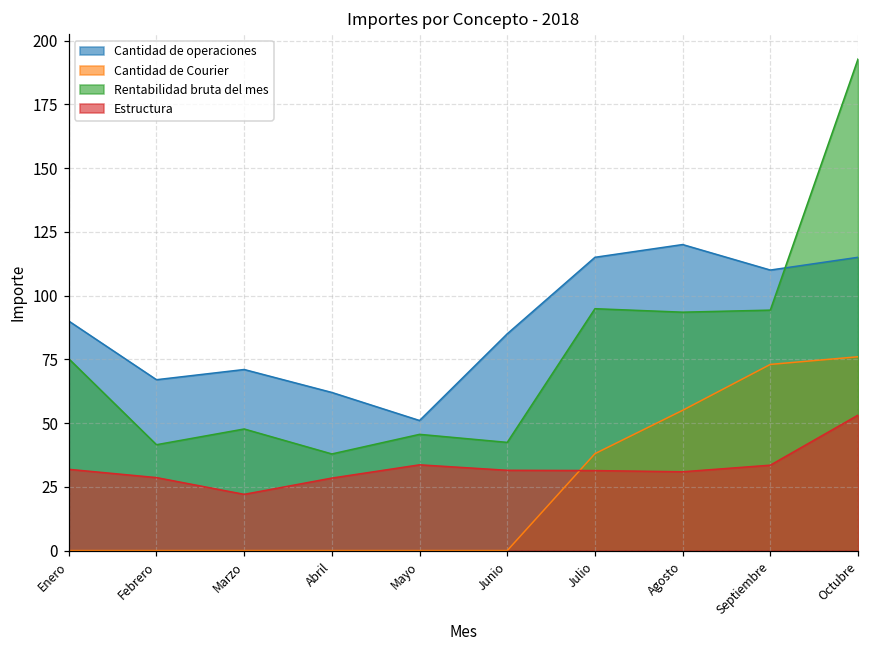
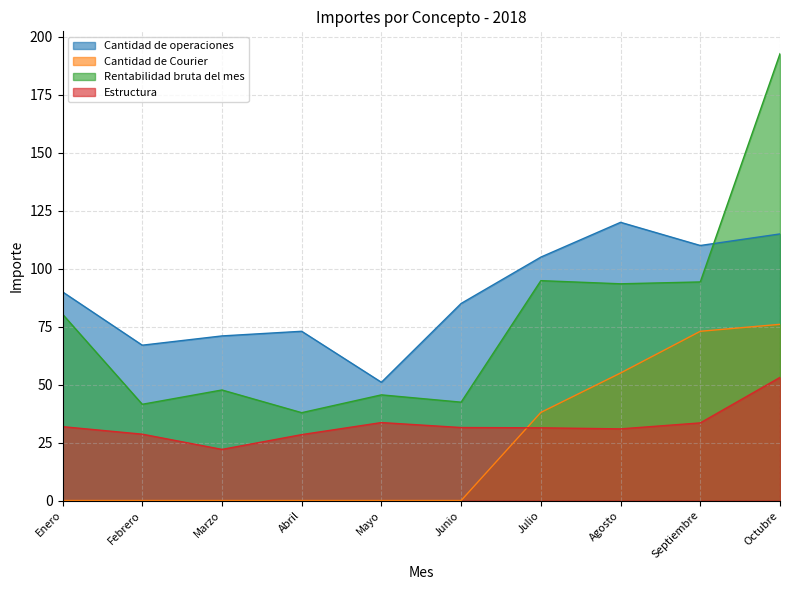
Rentabilidad bruta del mes, Enero: 75 -> 80
Cantidad de operaciones, Abril: 62 -> 73
Cantidad de operaciones, Julio: 115 -> 105
